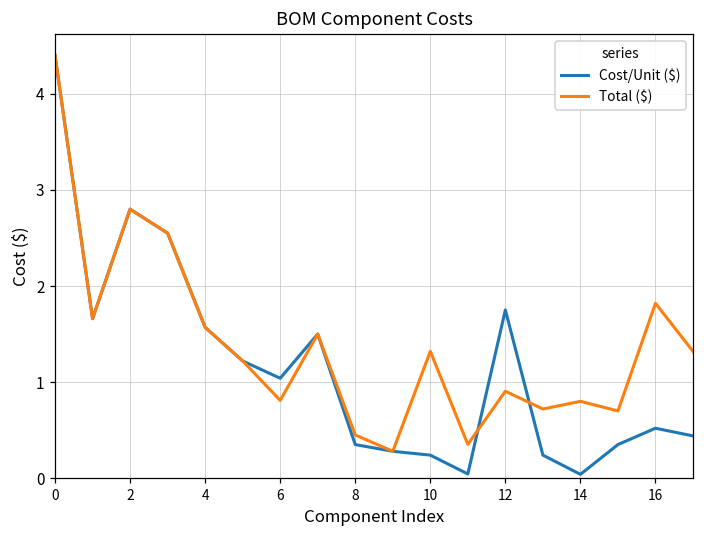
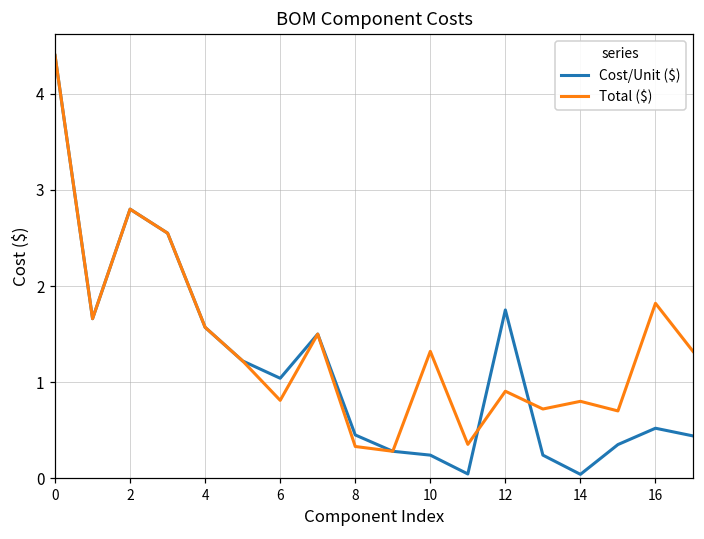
Cost/Unit ($), 8: 0.4 -> 0.5
Total ($), 8: 0.5 -> 0.3
